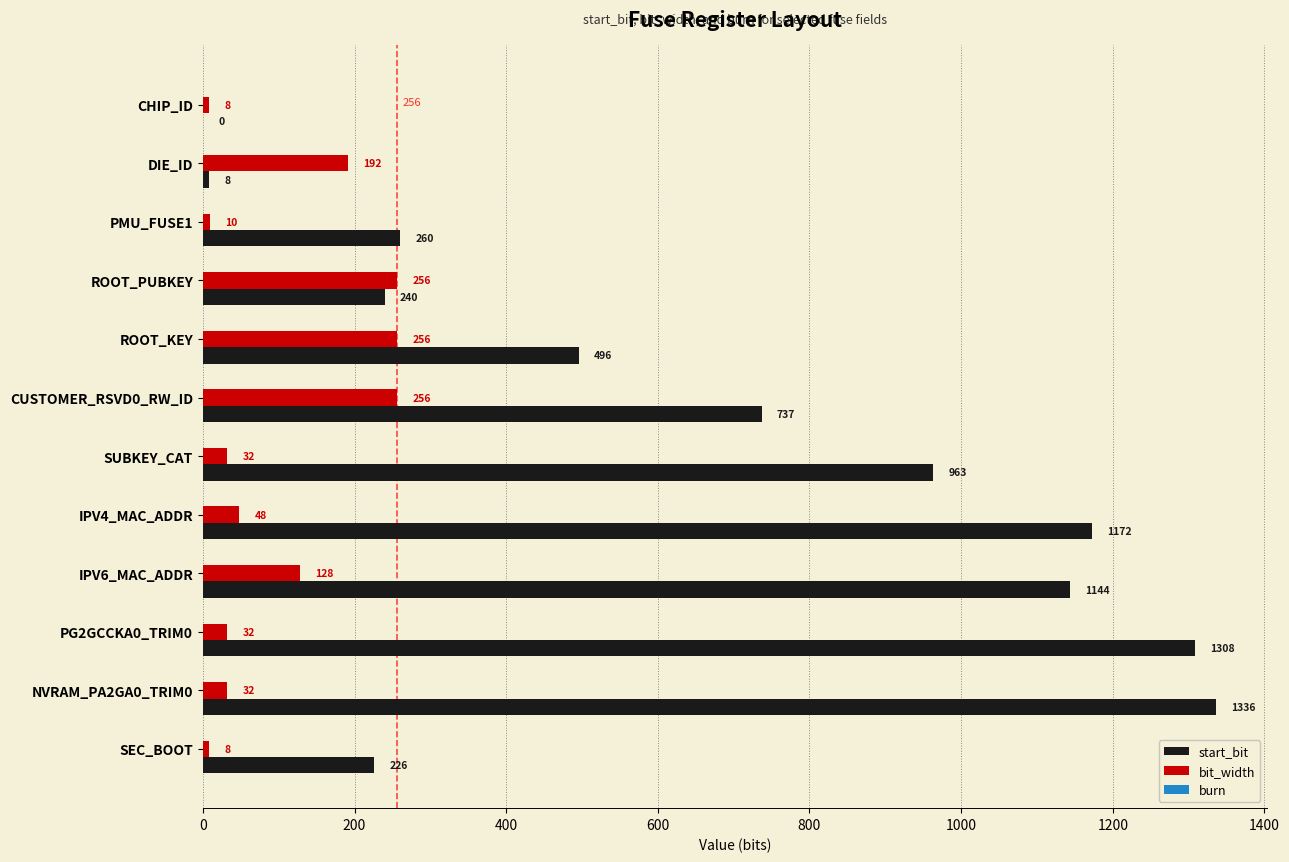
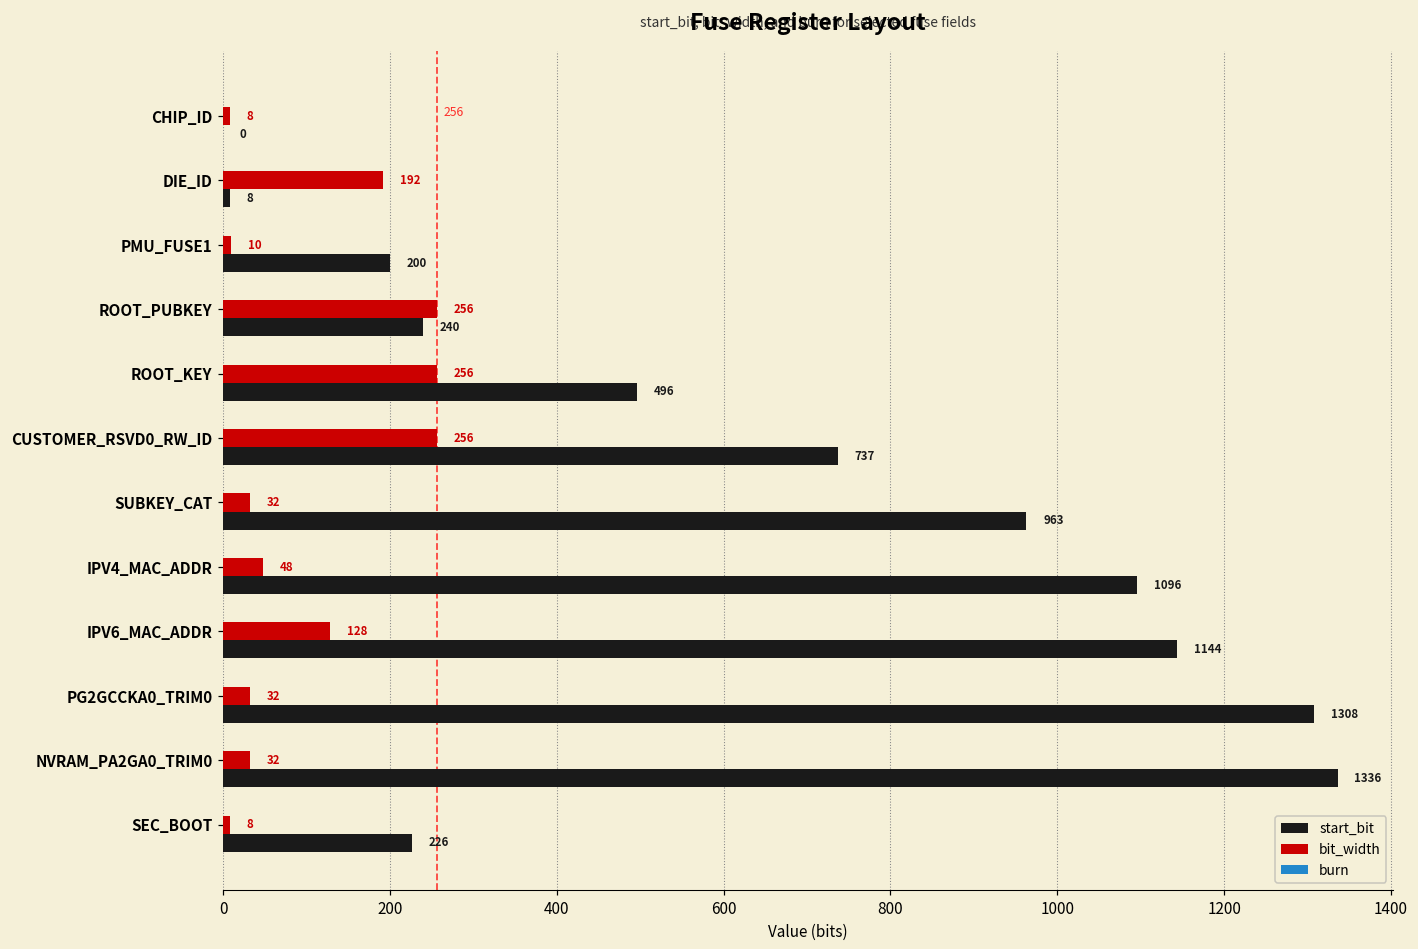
start_bit, PMU_FUSE1: 260 -> 200
start_bit, IPV4_MAC_ADDR: 1172 -> 1096
